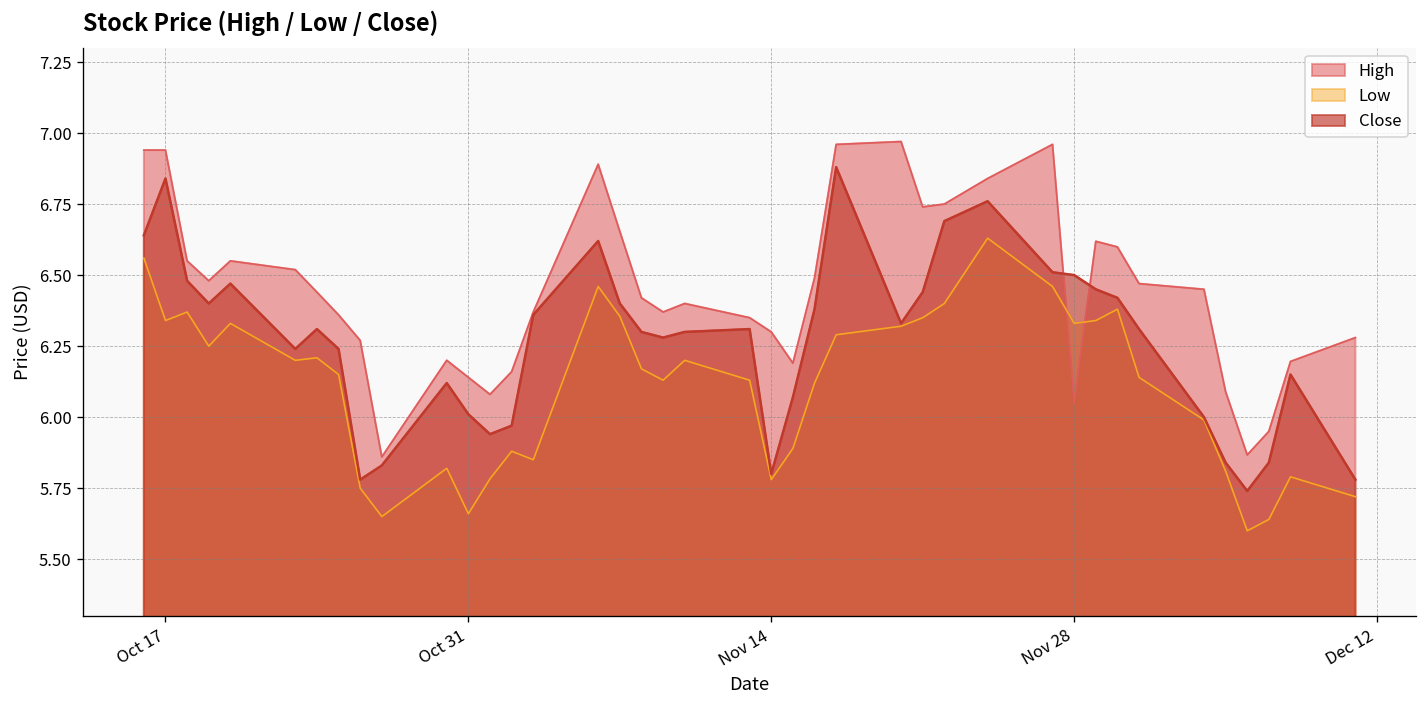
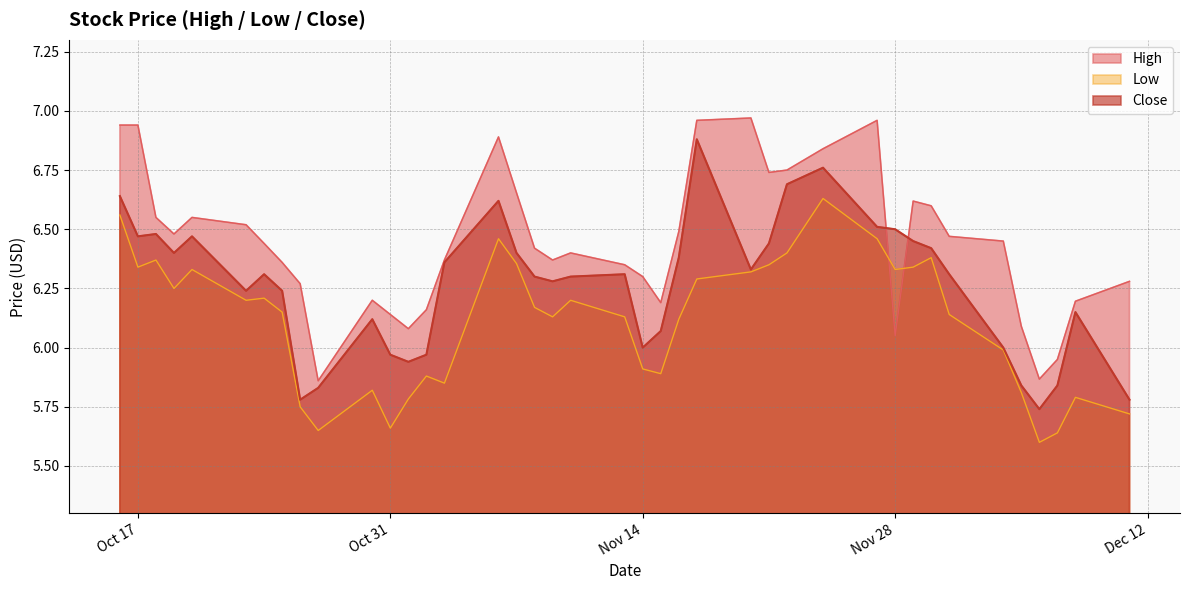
Close, Oct 17: 6.84 -> 6.47
Close, Oct 31: 6.01 -> 5.97
Low, Nov 14: 5.78 -> 5.91
Close, Nov 14: 5.8 -> 6.0
